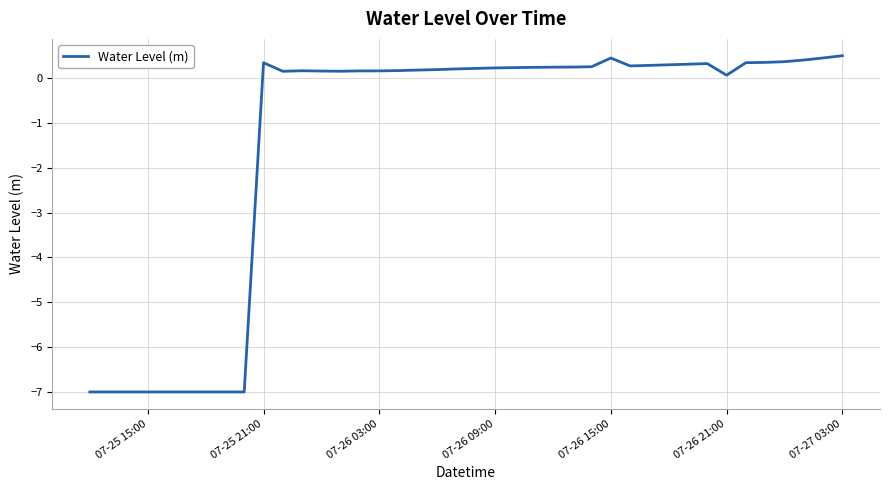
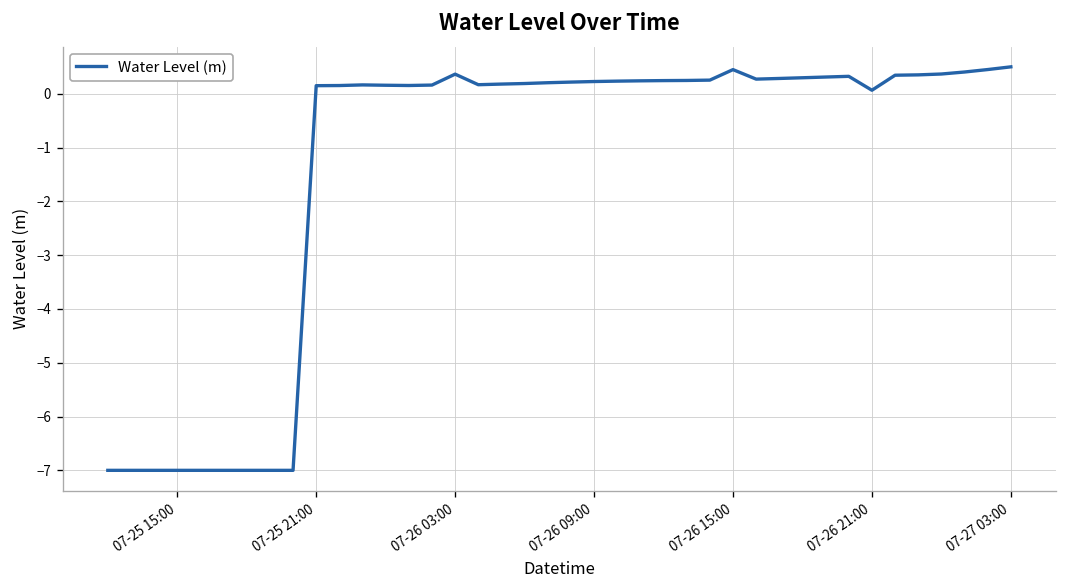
07-25 21:00: 0.3 -> 0.2
07-26 03:00: 0.2 -> 0.4
